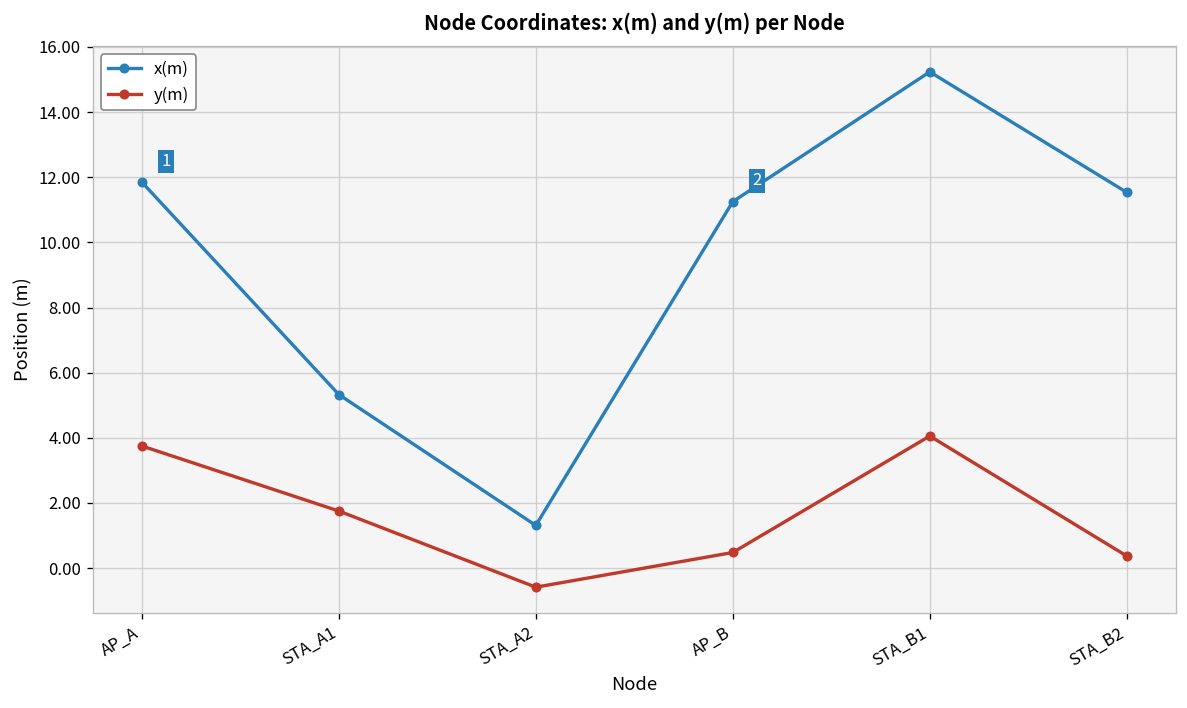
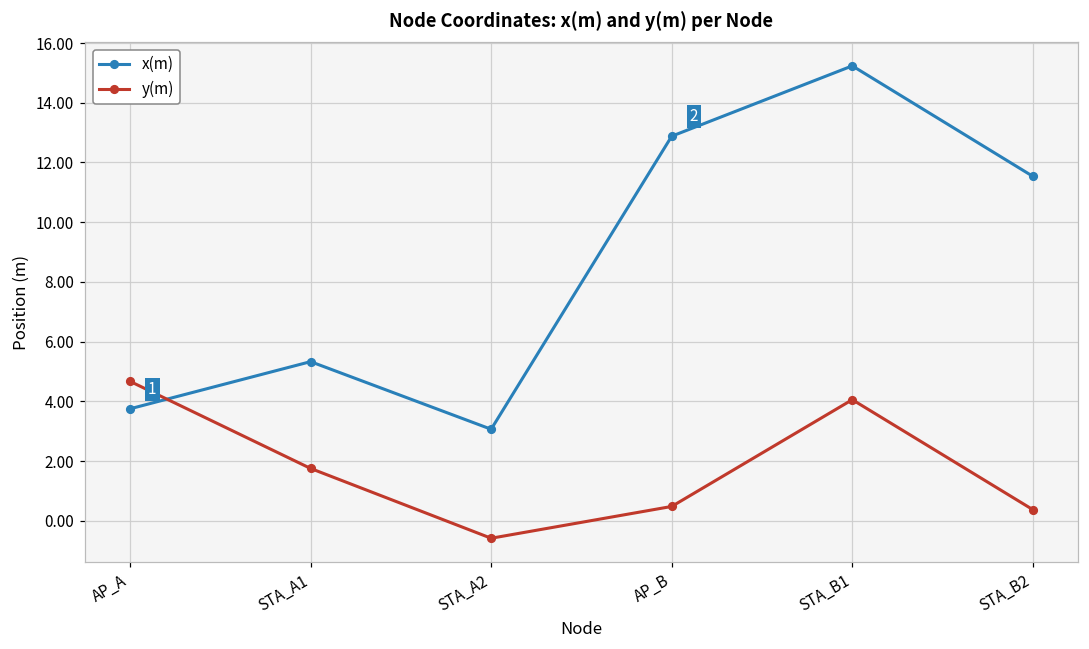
x(m), AP_A: 11.9 -> 3.8
y(m), AP_A: 3.8 -> 4.7
x(m), STA_A2: 1.3 -> 3.1
x(m), AP_B: 11.3 -> 12.9
